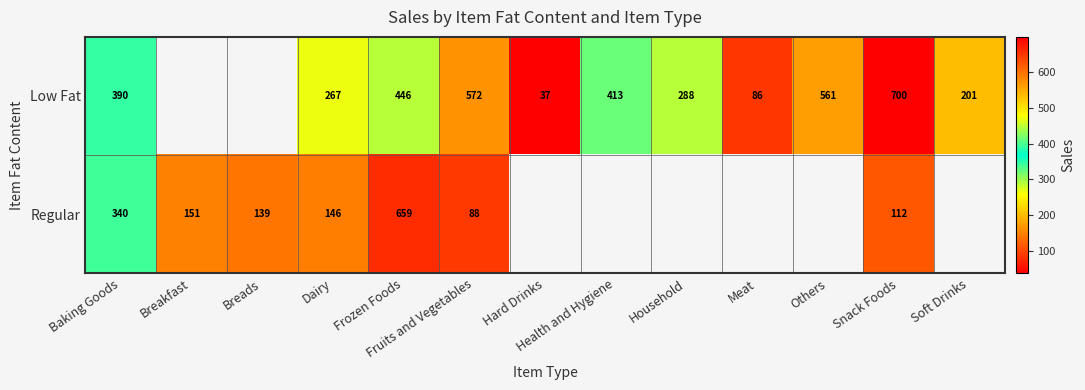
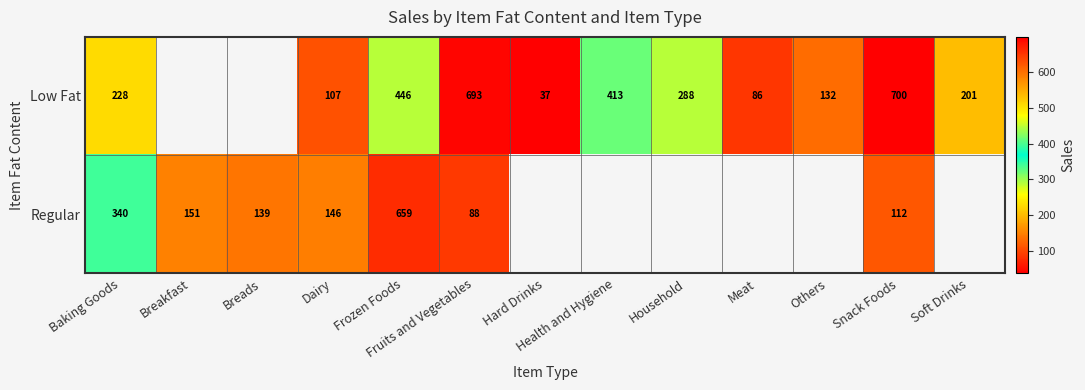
Low Fat, Baking Goods: 390 -> 228
Low Fat, Dairy: 267 -> 107
Low Fat, Fruits and Vegetables: 572 -> 693
Low Fat, Others: 561 -> 132
